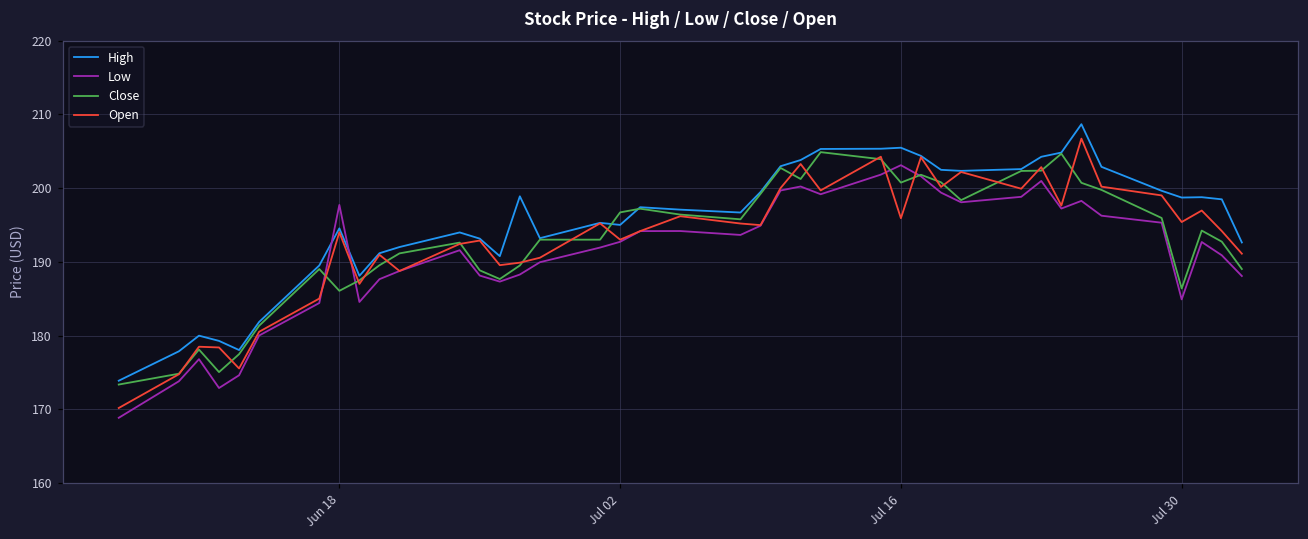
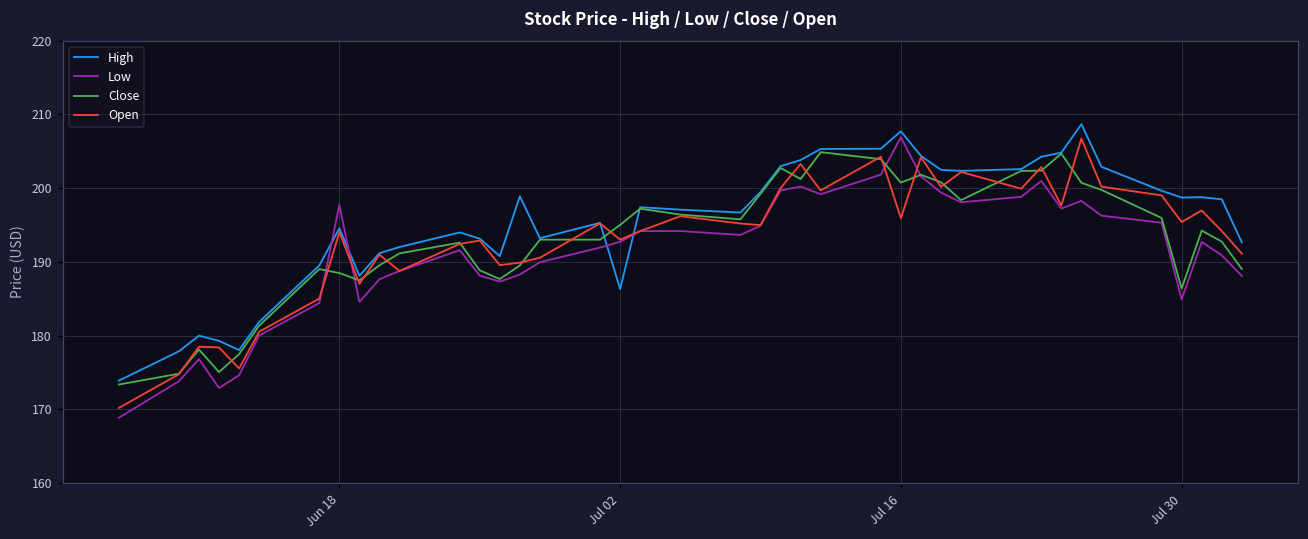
Close, Jun 18: 186 -> 188
High, Jul 02: 195 -> 186
Close, Jul 02: 197 -> 195
High, Jul 16: 205 -> 208
Low, Jul 16: 203 -> 207
